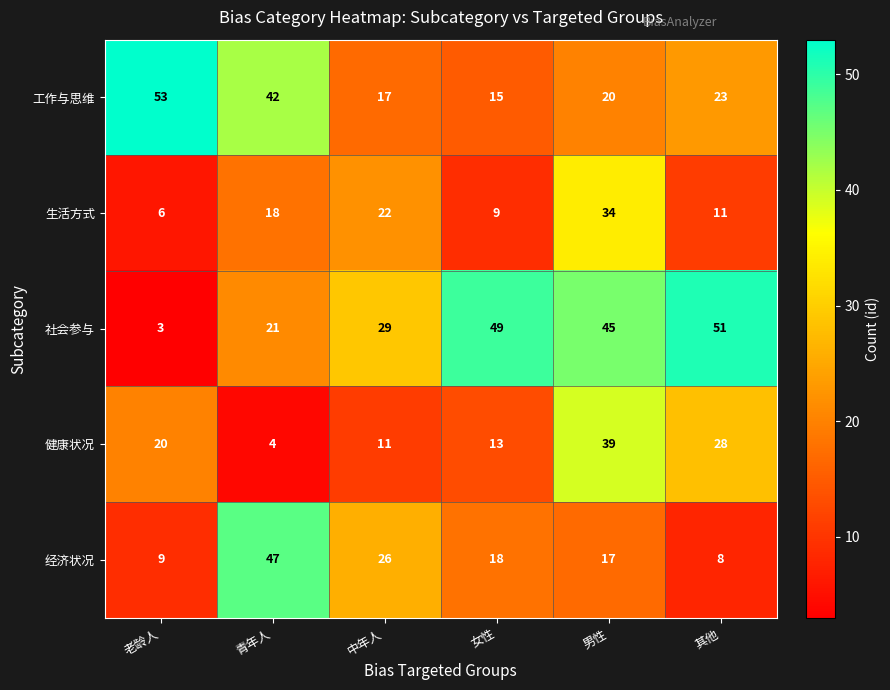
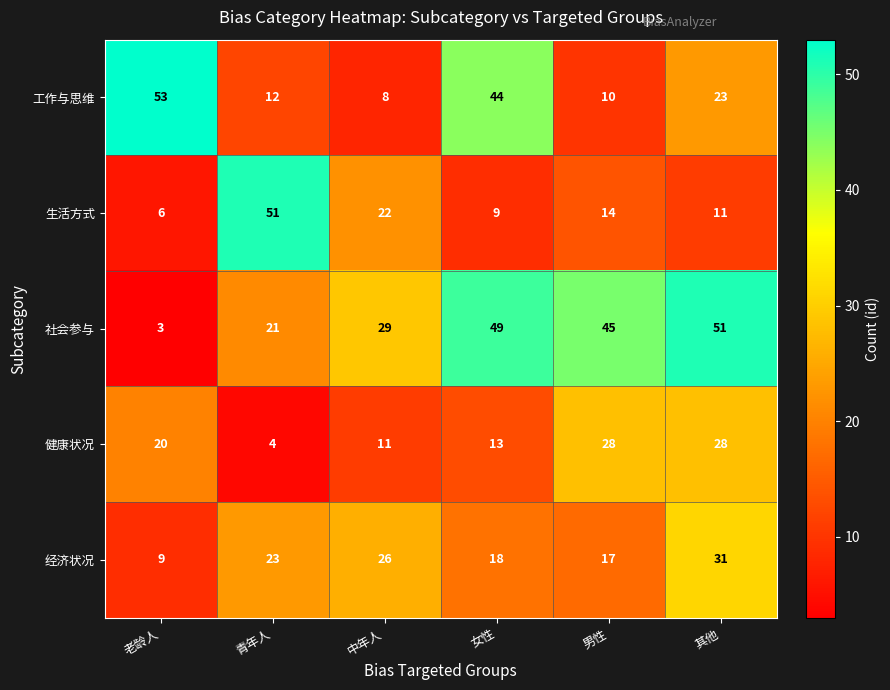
工作与思维, 青年人: 42 -> 12
工作与思维, 中年人: 17 -> 8
工作与思维, 女性: 15 -> 44
工作与思维, 男性: 20 -> 10
生活方式, 青年人: 18 -> 51
生活方式, 男性: 34 -> 14
健康状况, 男性: 39 -> 28
经济状况, 青年人: 47 -> 23
经济状况, 其他: 8 -> 31
